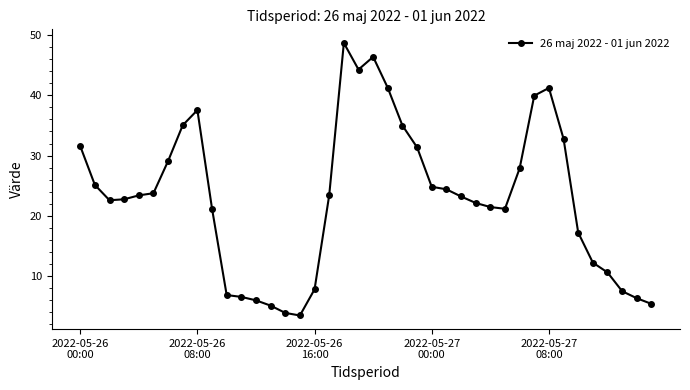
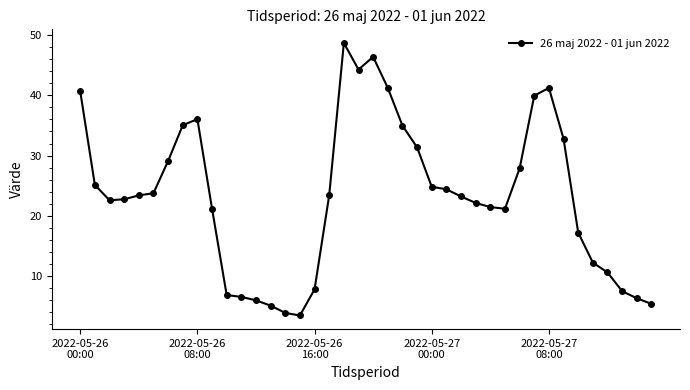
2022-05-26 00:00: 32 -> 41
2022-05-26 08:00: 38 -> 36
